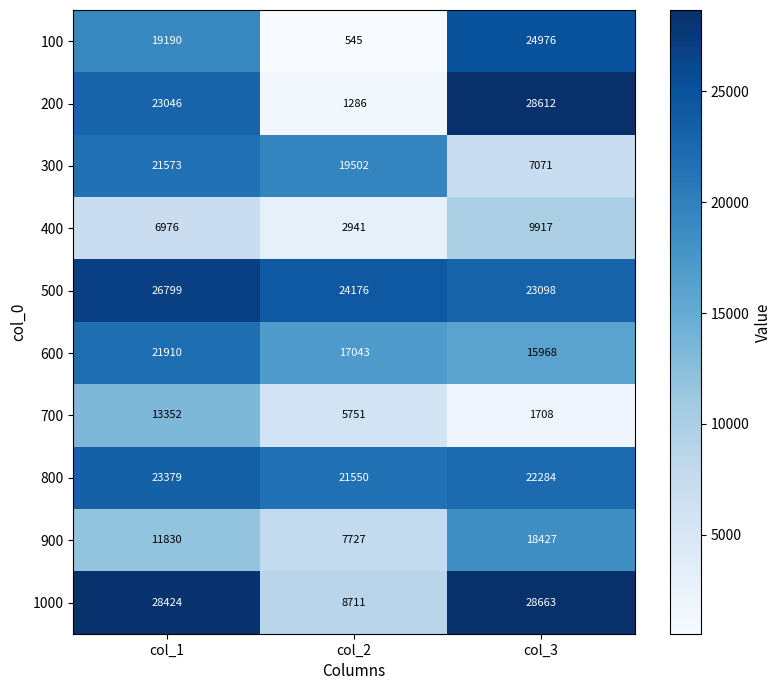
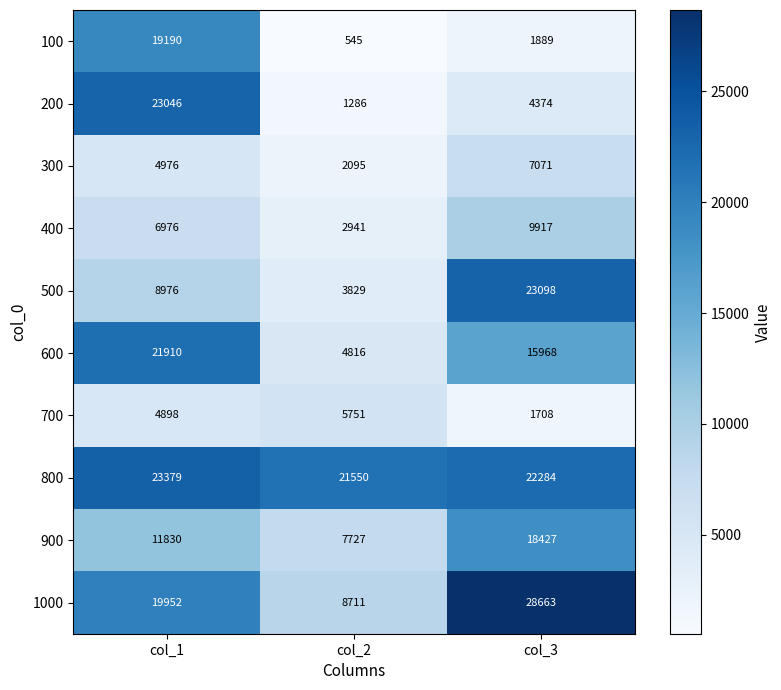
100, col_3: 24976 -> 1889
200, col_3: 28612 -> 4374
300, col_1: 21573 -> 4976
300, col_2: 19502 -> 2095
500, col_1: 26799 -> 8976
500, col_2: 24176 -> 3829
600, col_2: 17043 -> 4816
700, col_1: 13352 -> 4898
1000, col_1: 28424 -> 19952
